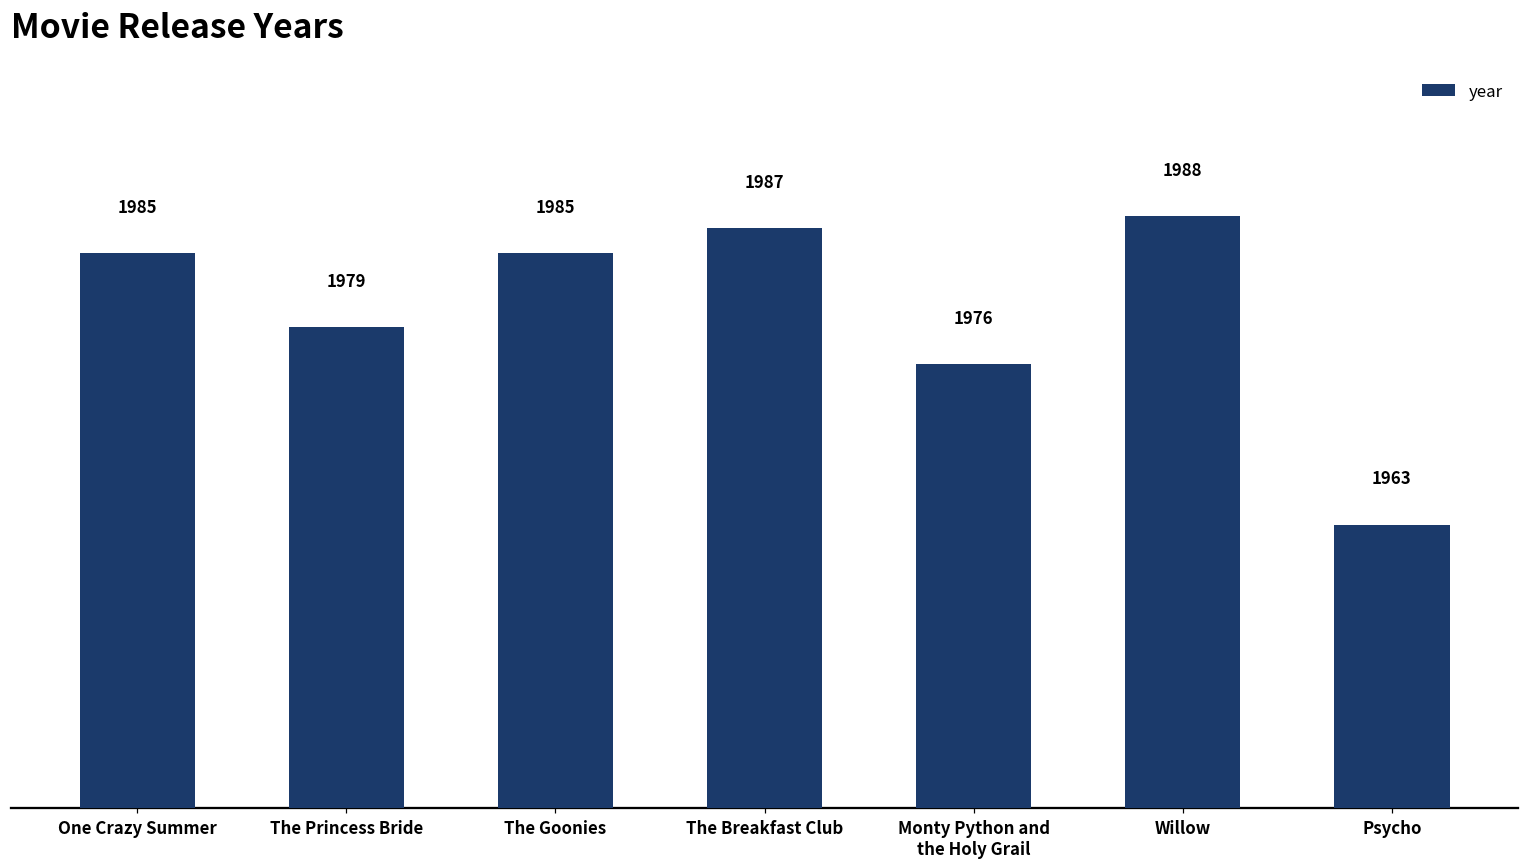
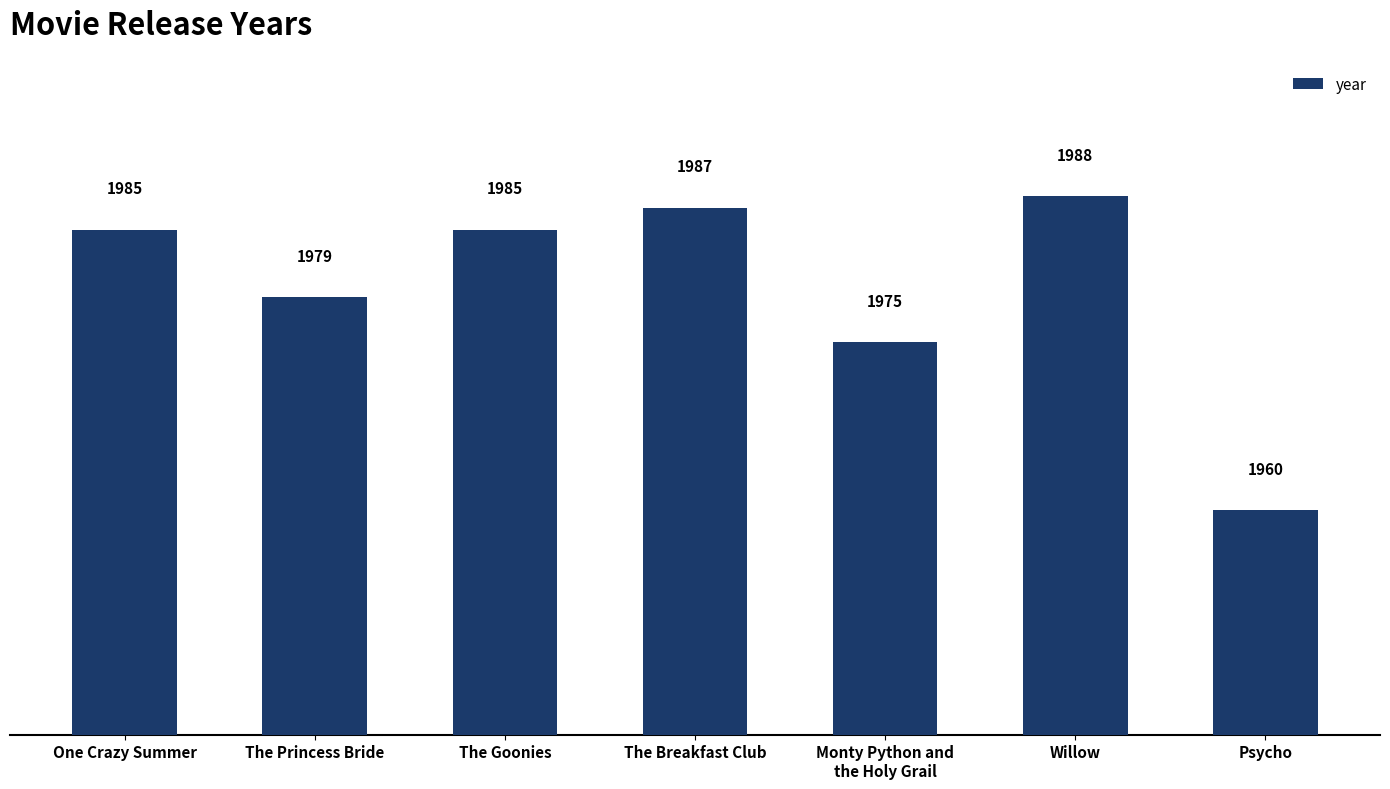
Monty Python and the Holy Grail: 1976 -> 1975
Psycho: 1963 -> 1960
